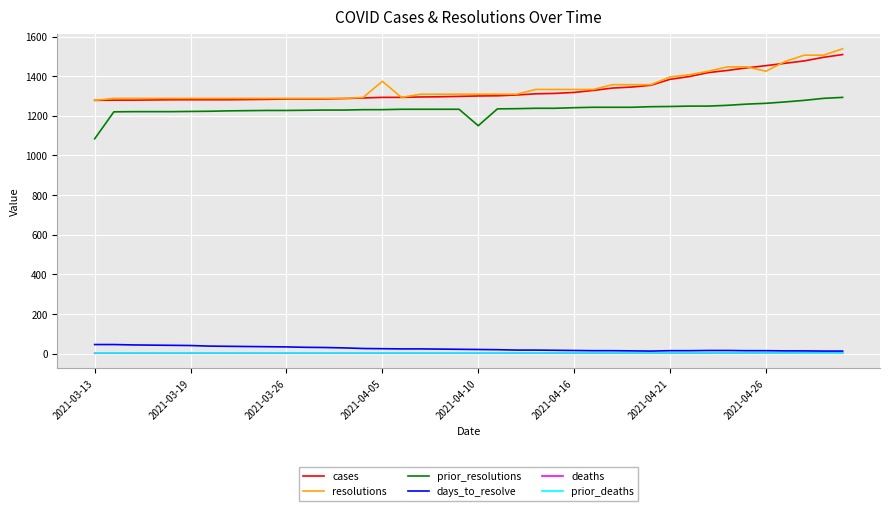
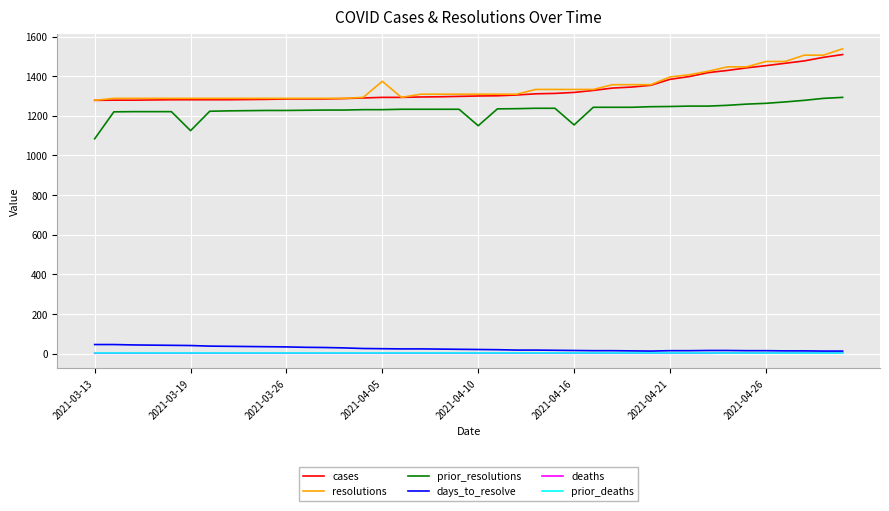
prior_resolutions, 2021-03-19: 1220 -> 1130
prior_resolutions, 2021-04-16: 1240 -> 1150
resolutions, 2021-04-26: 1430 -> 1470
